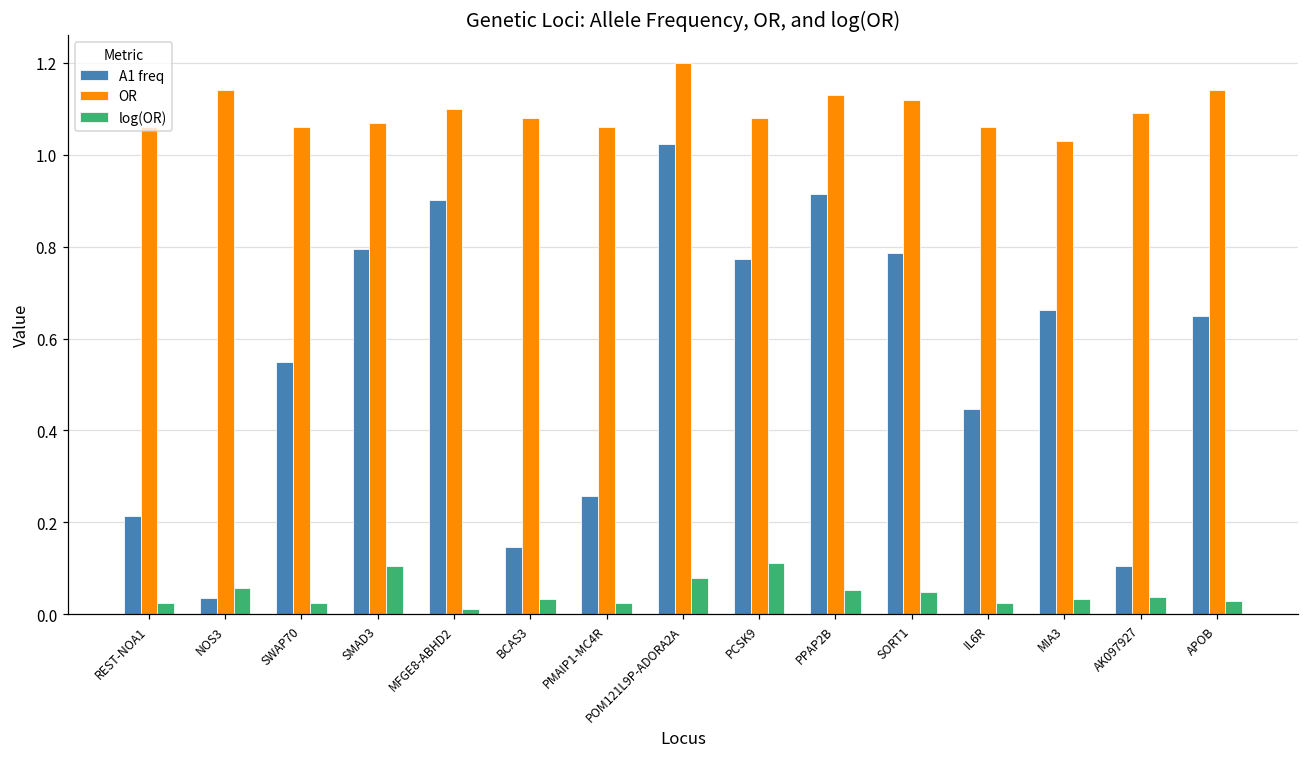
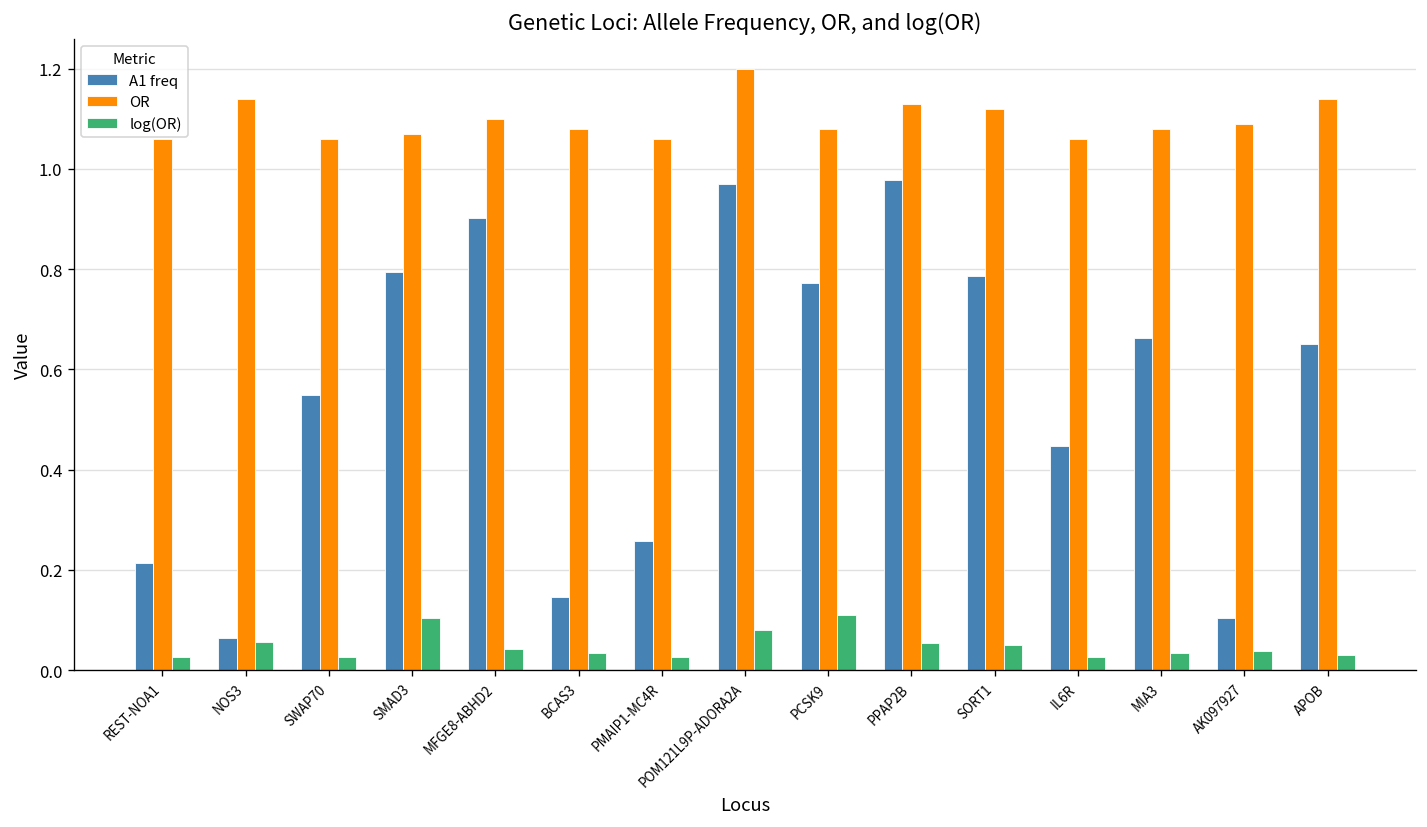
A1 freq, NOS3: 0.04 -> 0.06
log(OR), MFGE8-ABHD2: 0.01 -> 0.04
A1 freq, POM121L9P-ADORA2A: 1.02 -> 0.97
A1 freq, PPAP2B: 0.92 -> 0.98
OR, MIA3: 1.03 -> 1.08
